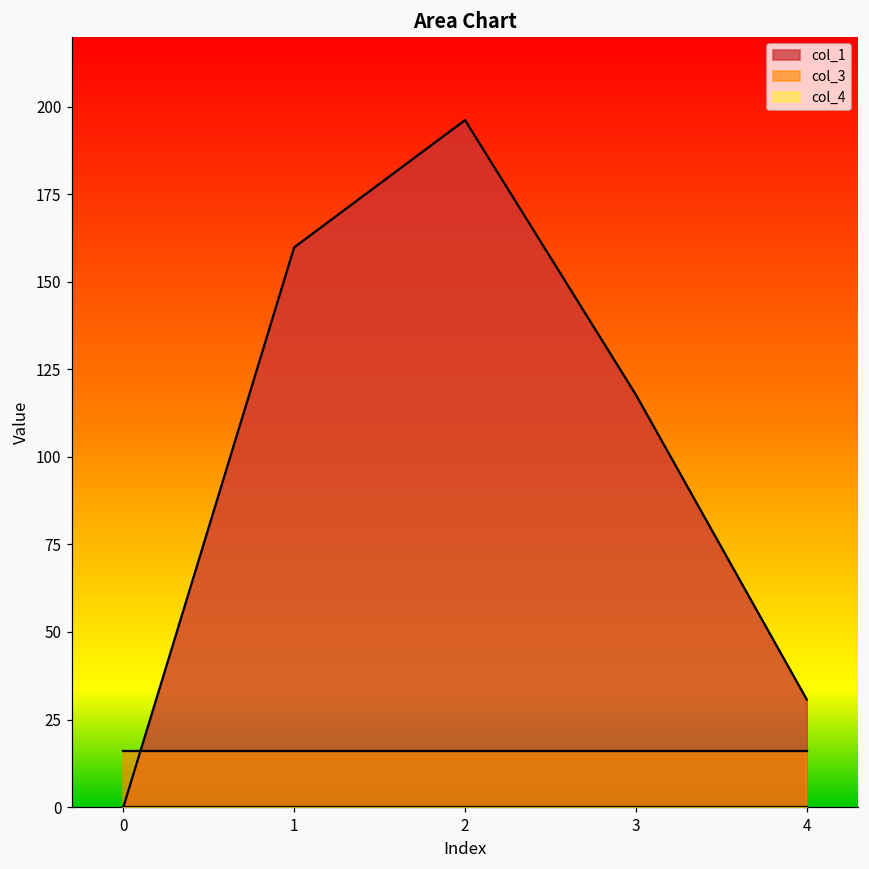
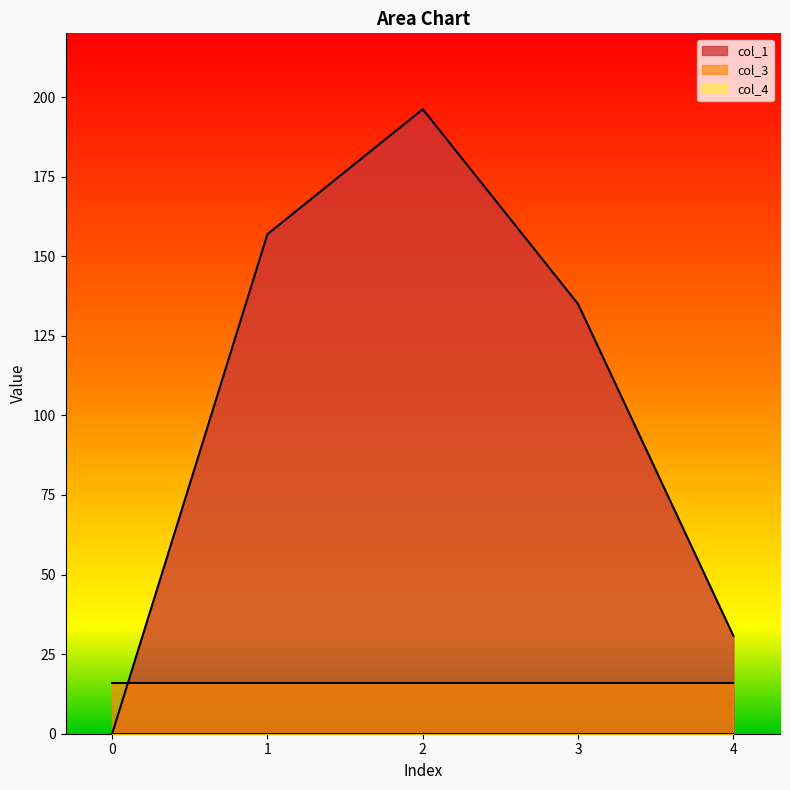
col_1, 1: 160 -> 157
col_1, 3: 118 -> 135
